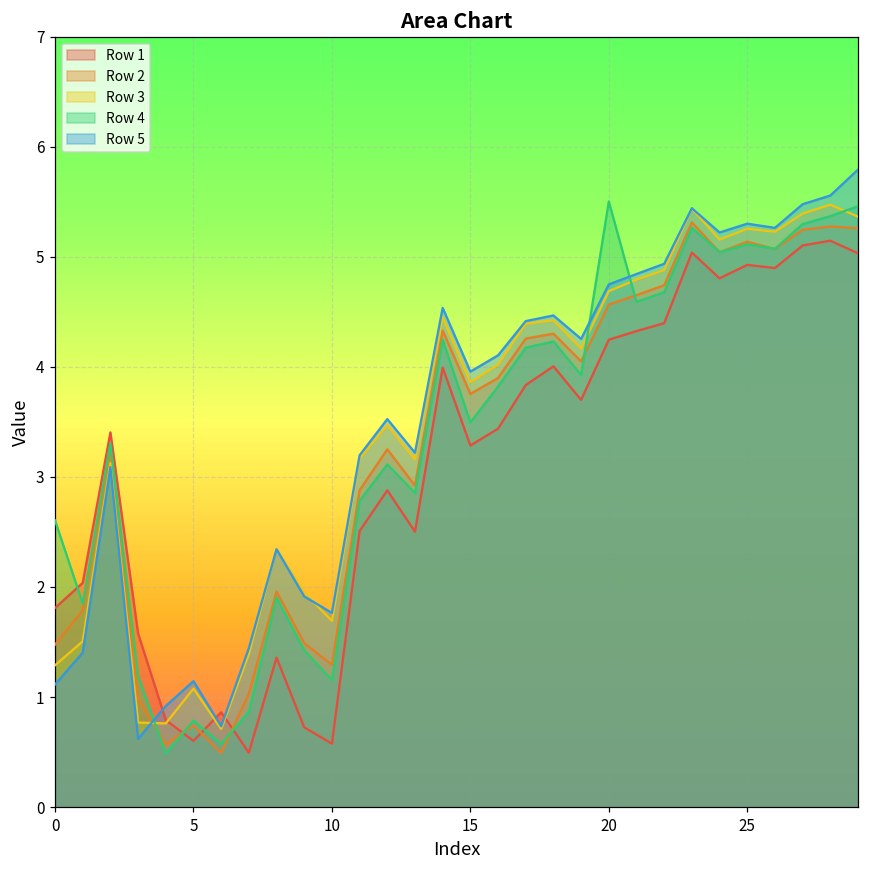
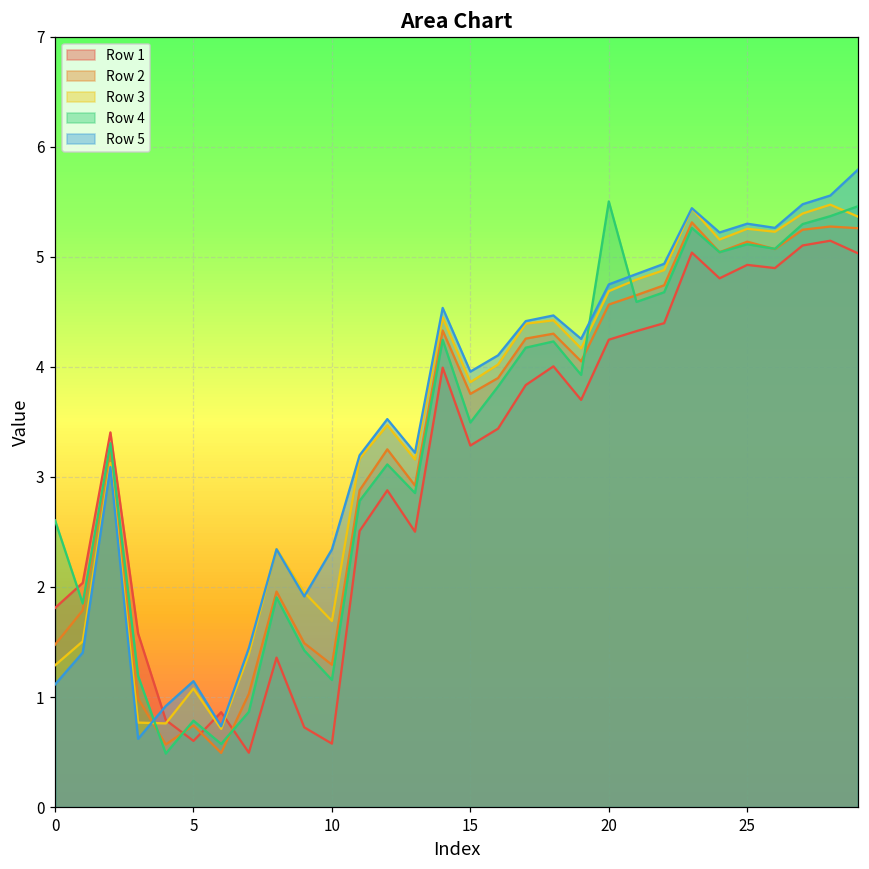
Row 5, 10: 1.76 -> 2.34
